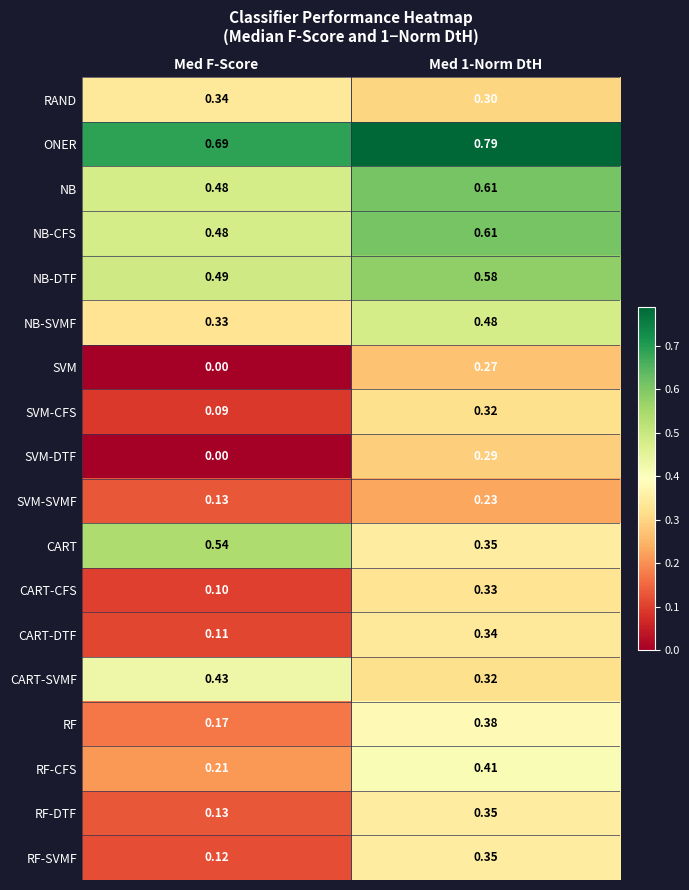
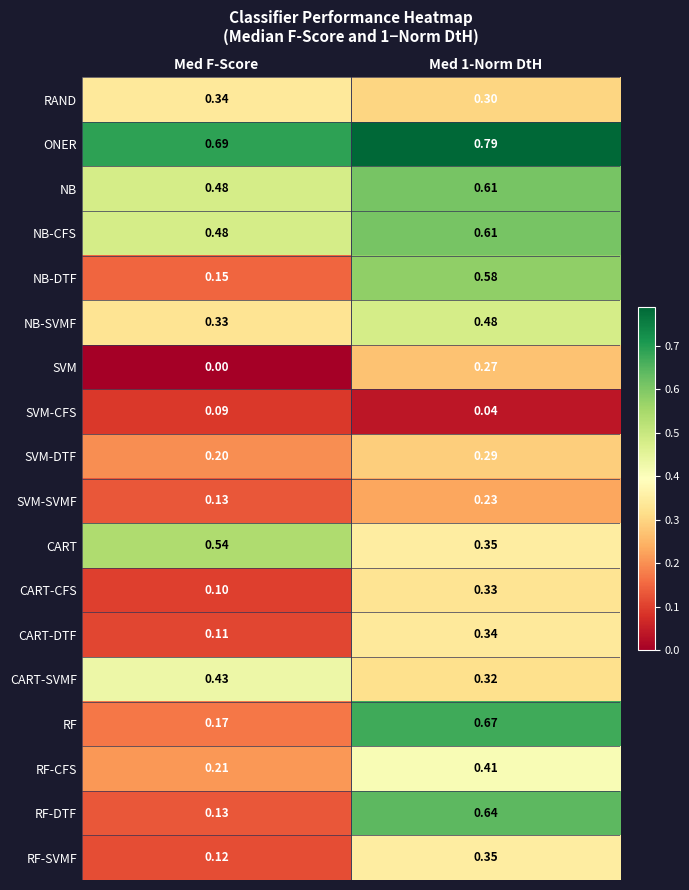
NB-DTF, Med F-Score: 0.49 -> 0.15
SVM-CFS, Med 1-Norm DtH: 0.32 -> 0.04
SVM-DTF, Med F-Score: 0.00 -> 0.20
RF, Med 1-Norm DtH: 0.38 -> 0.67
RF-DTF, Med 1-Norm DtH: 0.35 -> 0.64
